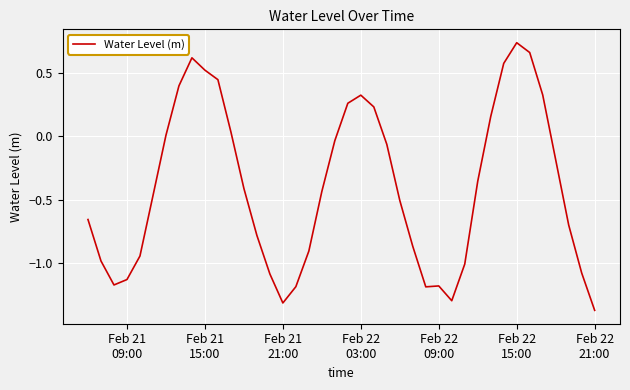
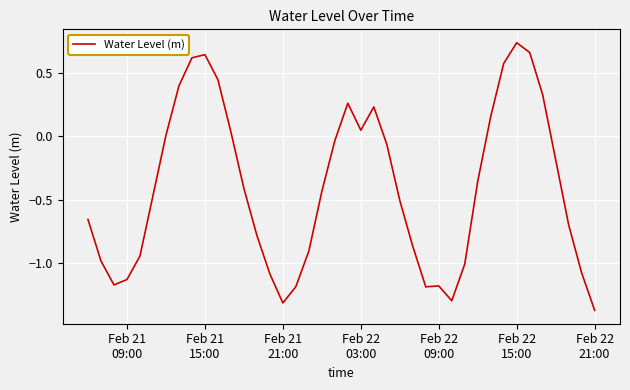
Feb 21 15:00: 0.53 -> 0.65
Feb 22 03:00: 0.33 -> 0.05
